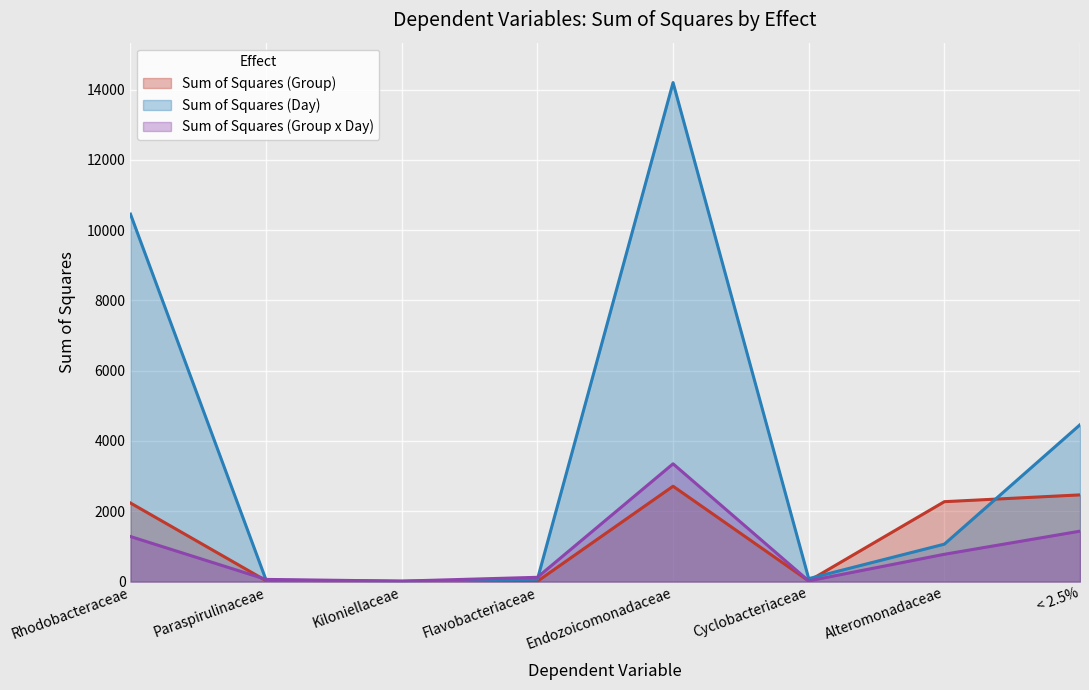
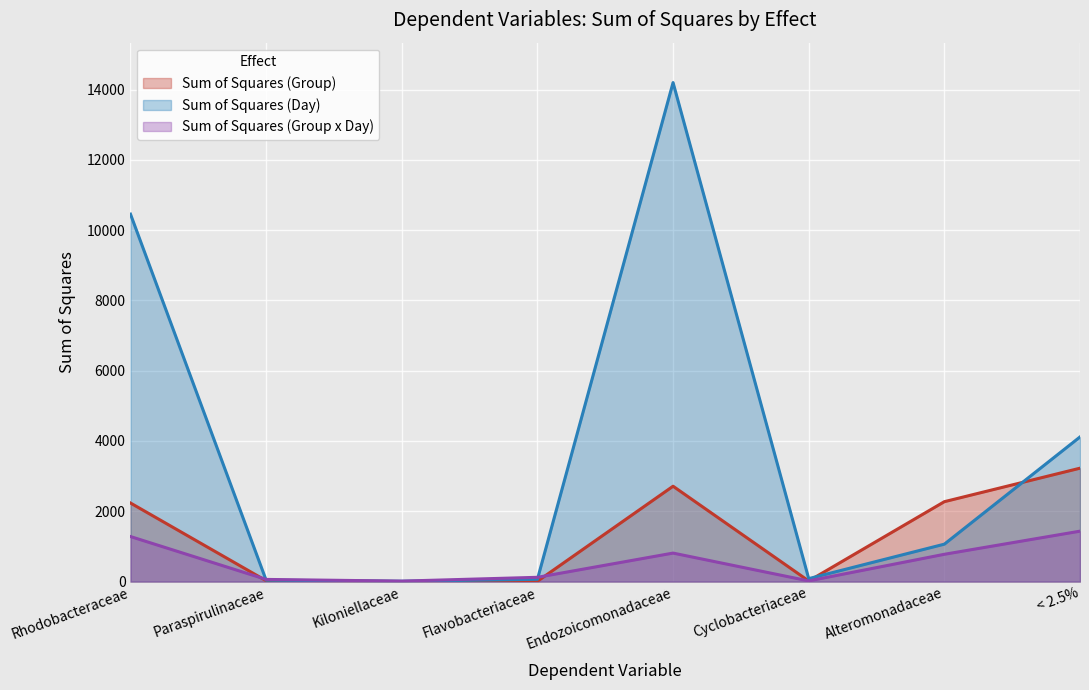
Sum of Squares (Group x Day), Endozoicomonadaceae: 3400 -> 800
Sum of Squares (Group), < 2.5%: 2500 -> 3200
Sum of Squares (Day), < 2.5%: 4500 -> 4100
